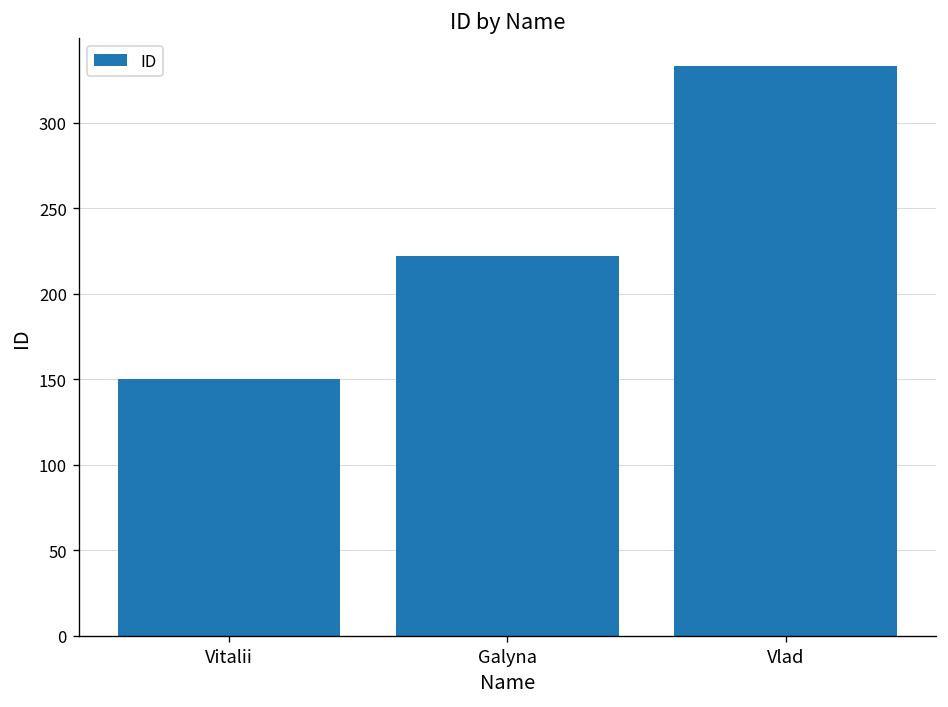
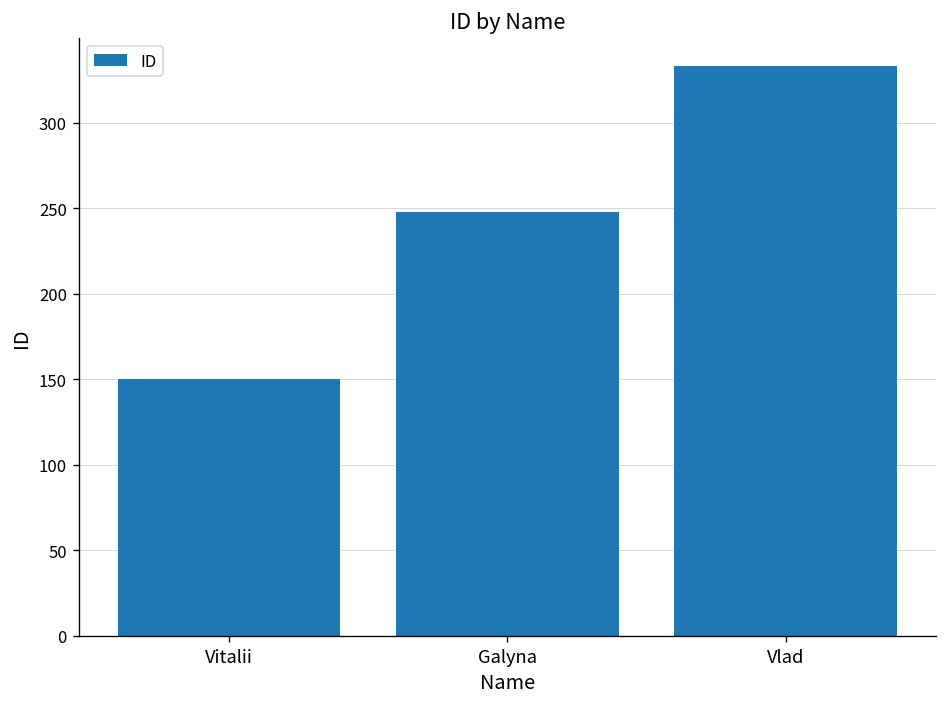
Galyna: 222 -> 248
